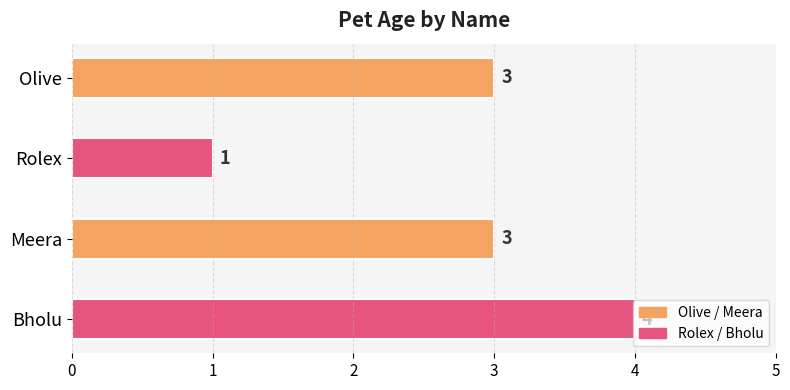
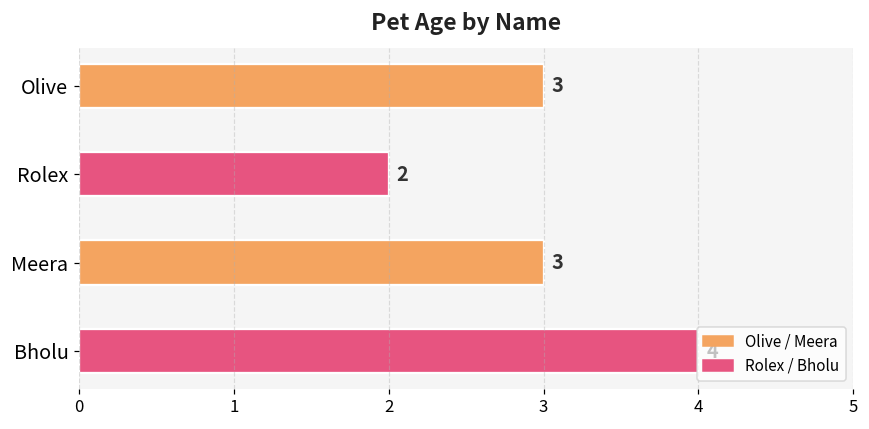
Rolex: 1 -> 2
